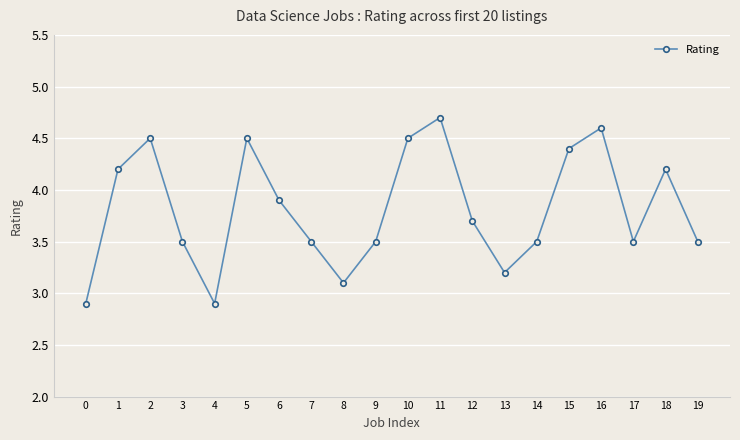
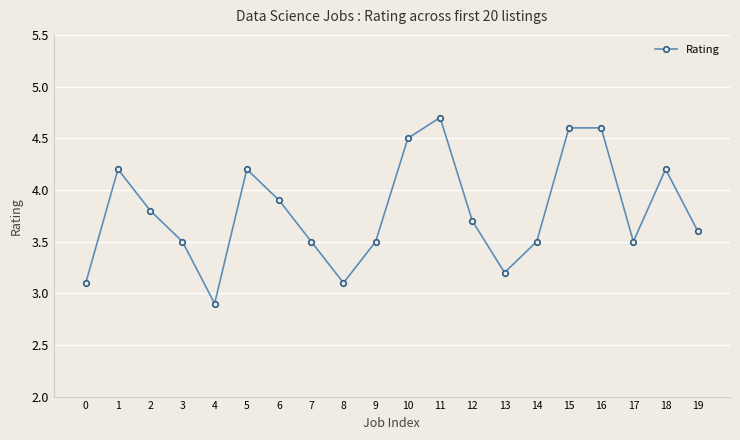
0: 2.9 -> 3.1
2: 4.5 -> 3.8
5: 4.5 -> 4.2
15: 4.4 -> 4.6
19: 3.5 -> 3.6
